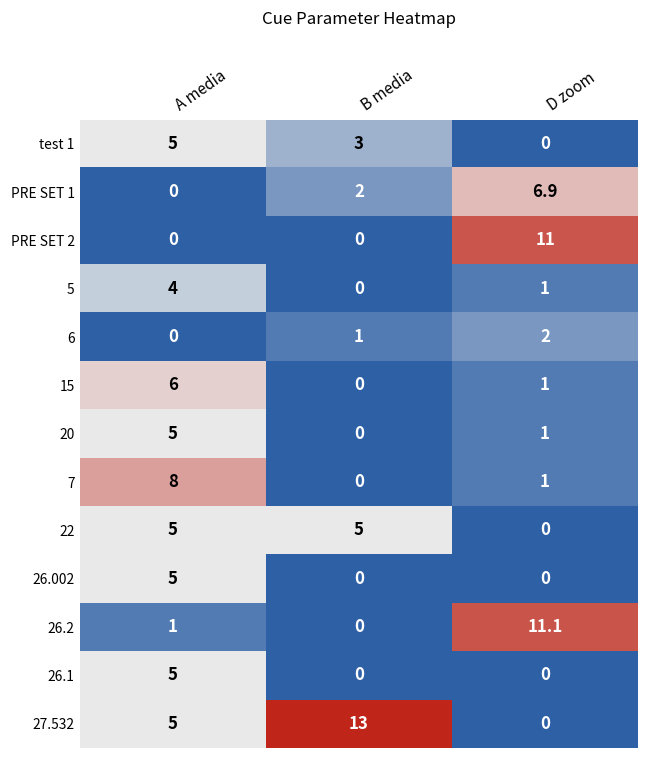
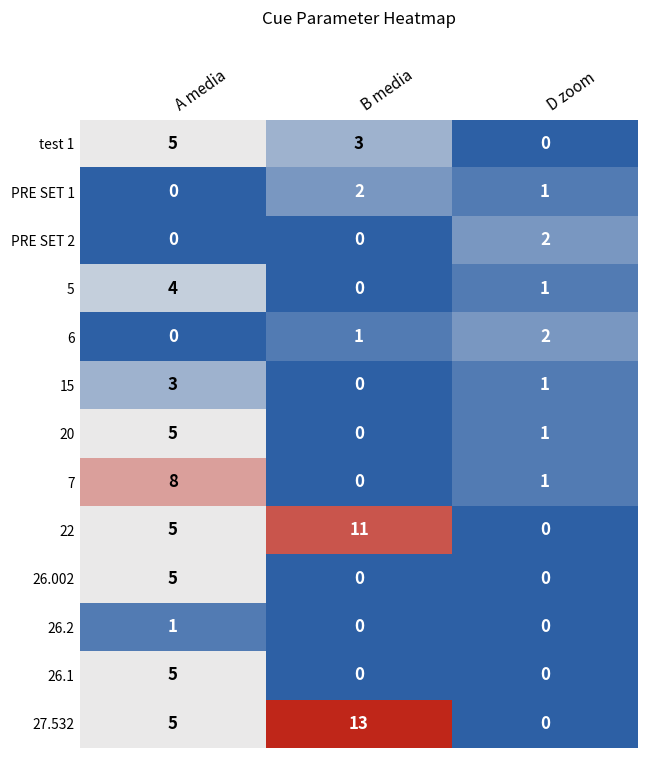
PRE SET 1, D zoom: 6.9 -> 1
PRE SET 2, D zoom: 11 -> 2
15, A media: 6 -> 3
22, B media: 5 -> 11
26.2, D zoom: 11.1 -> 0
